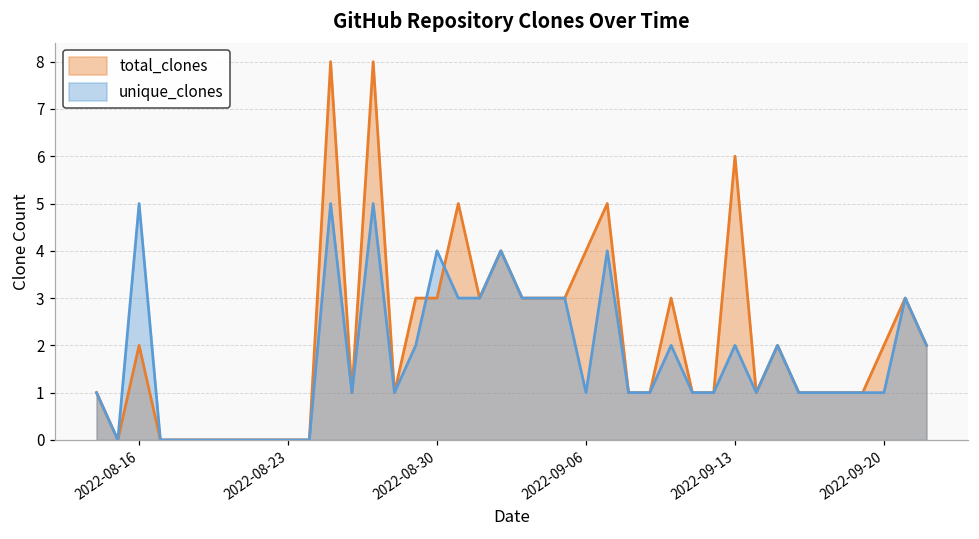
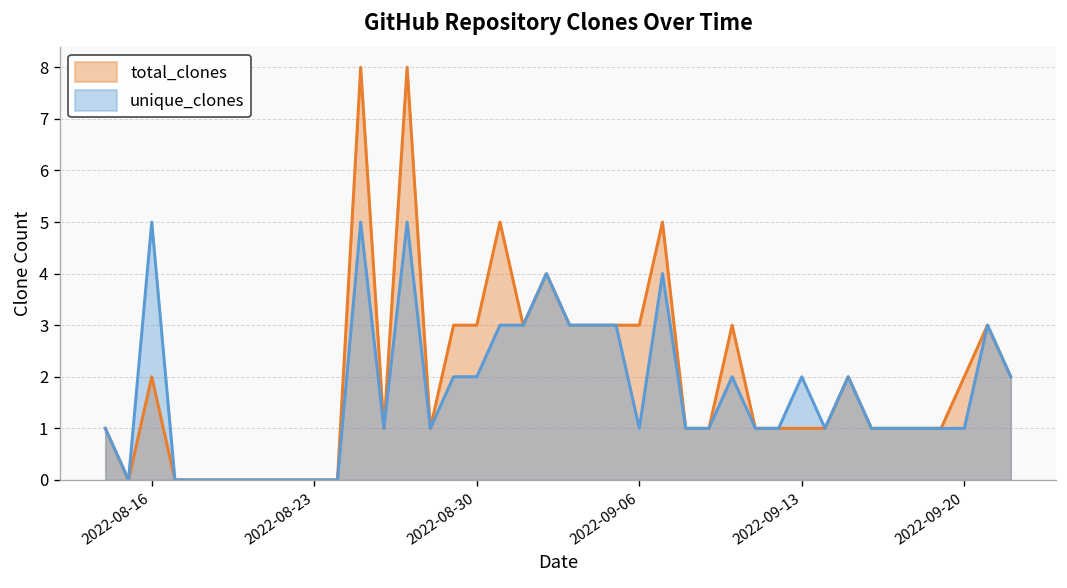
unique_clones, 2022-08-30: 4 -> 2
total_clones, 2022-09-06: 4 -> 3
total_clones, 2022-09-13: 6 -> 1
